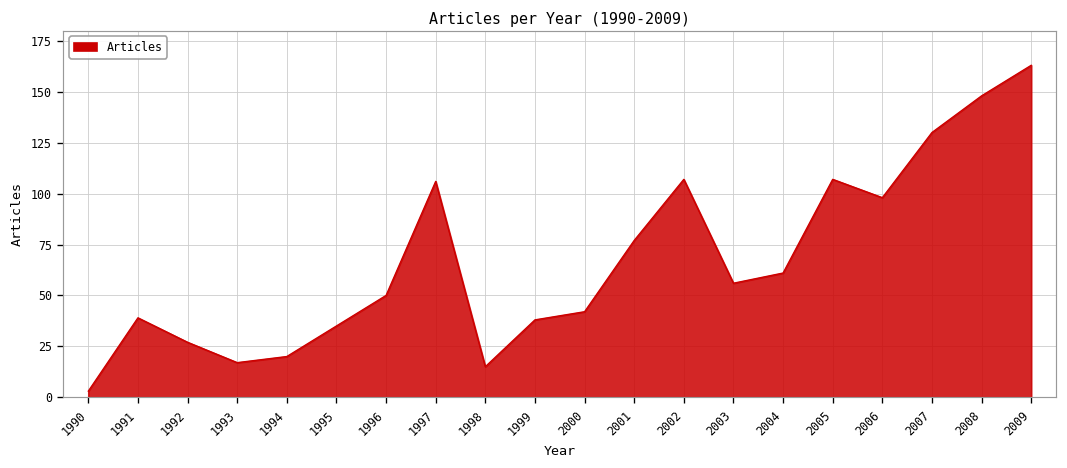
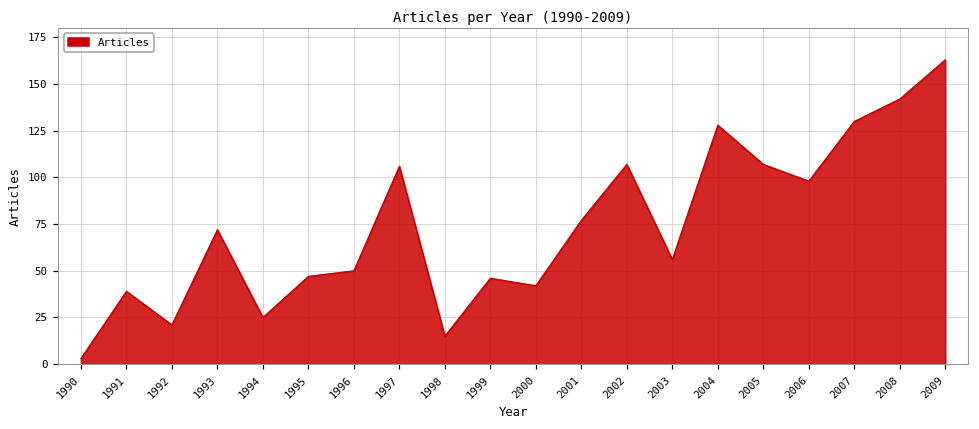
1992: 27 -> 21
1993: 17 -> 72
1994: 20 -> 25
1995: 35 -> 47
1999: 38 -> 46
2004: 61 -> 128
2008: 148 -> 142
